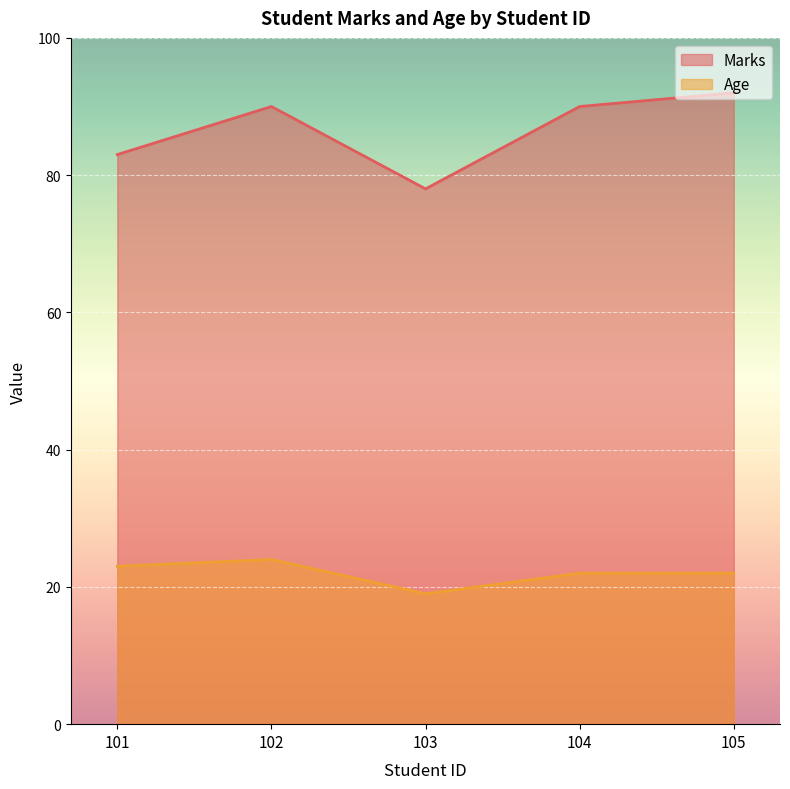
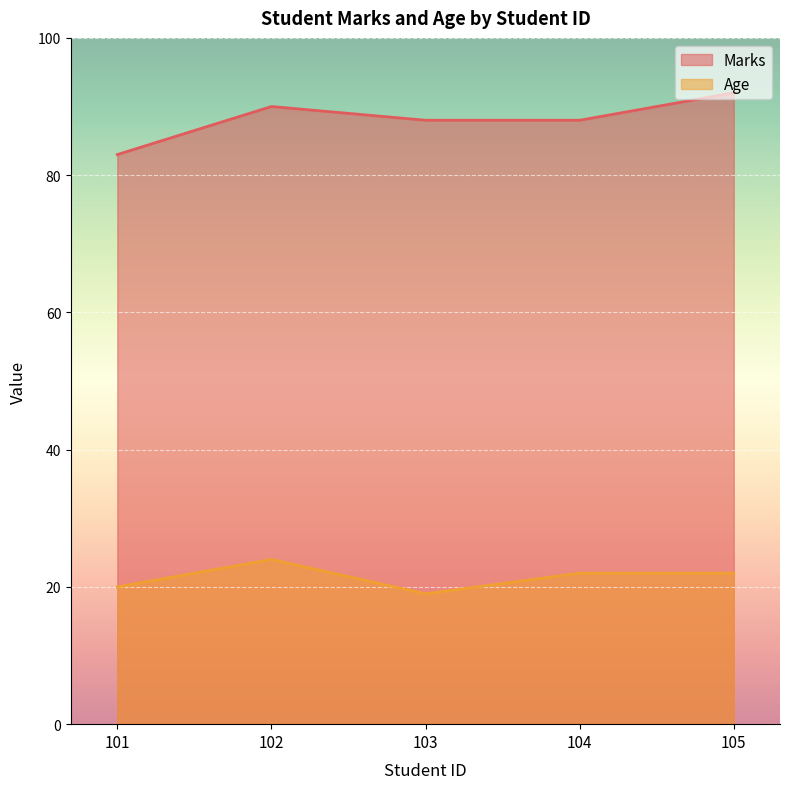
Age, 101: 23 -> 20
Marks, 103: 78 -> 88
Marks, 104: 90 -> 88
